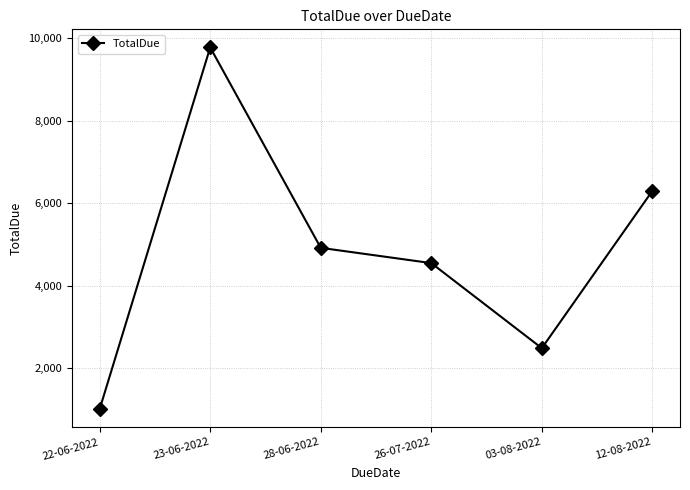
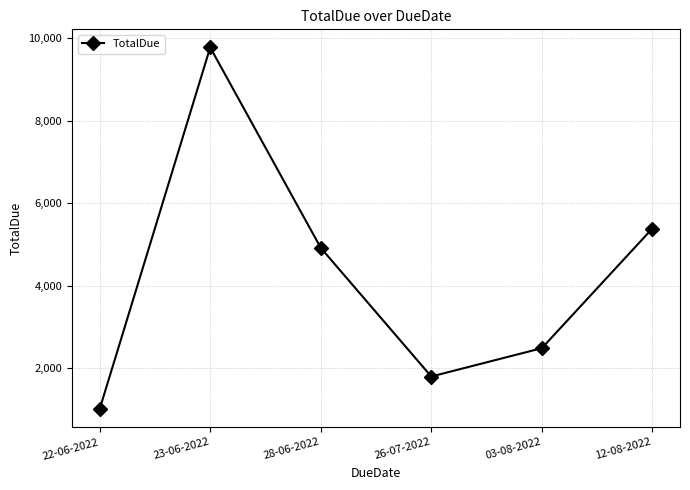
26-07-2022: 4,500 -> 1,800
12-08-2022: 6,300 -> 5,400
